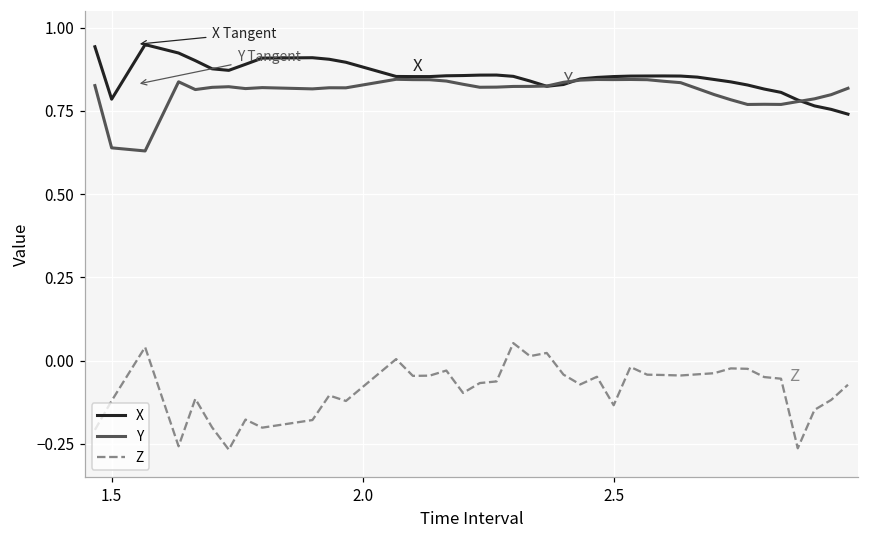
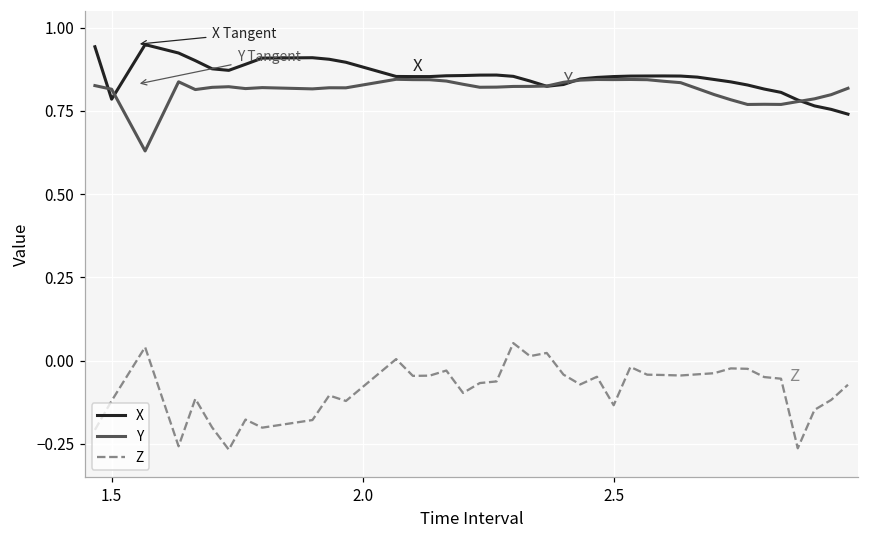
Y, 1.5: 0.64 -> 0.82
